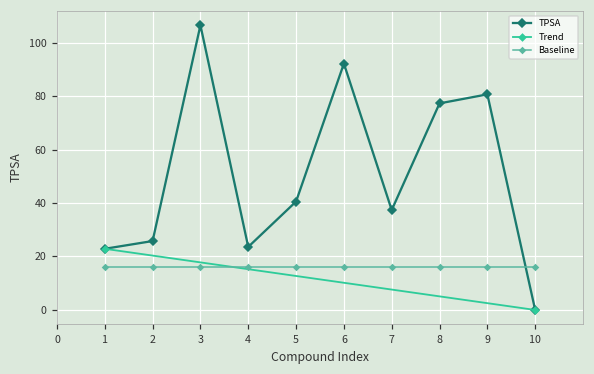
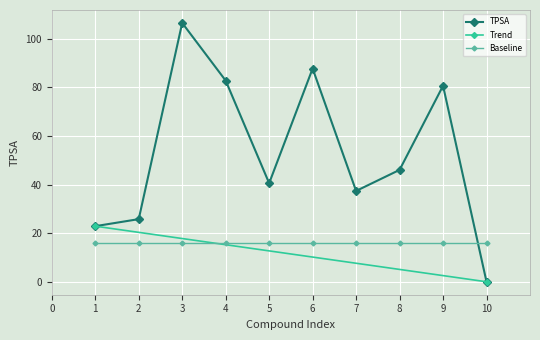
TPSA, 4: 24 -> 83
TPSA, 6: 92 -> 88
TPSA, 8: 77 -> 46
